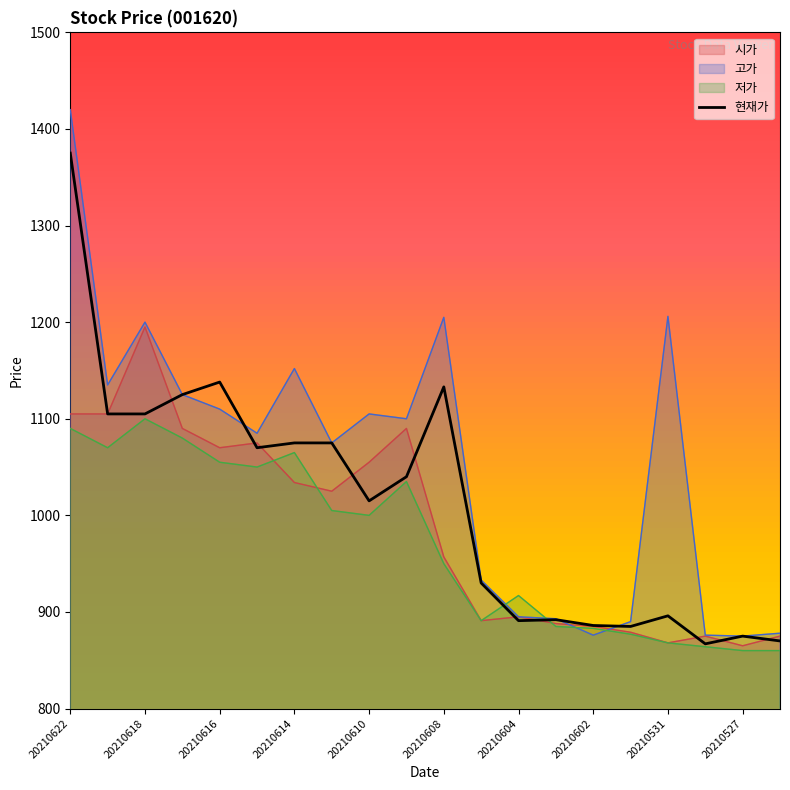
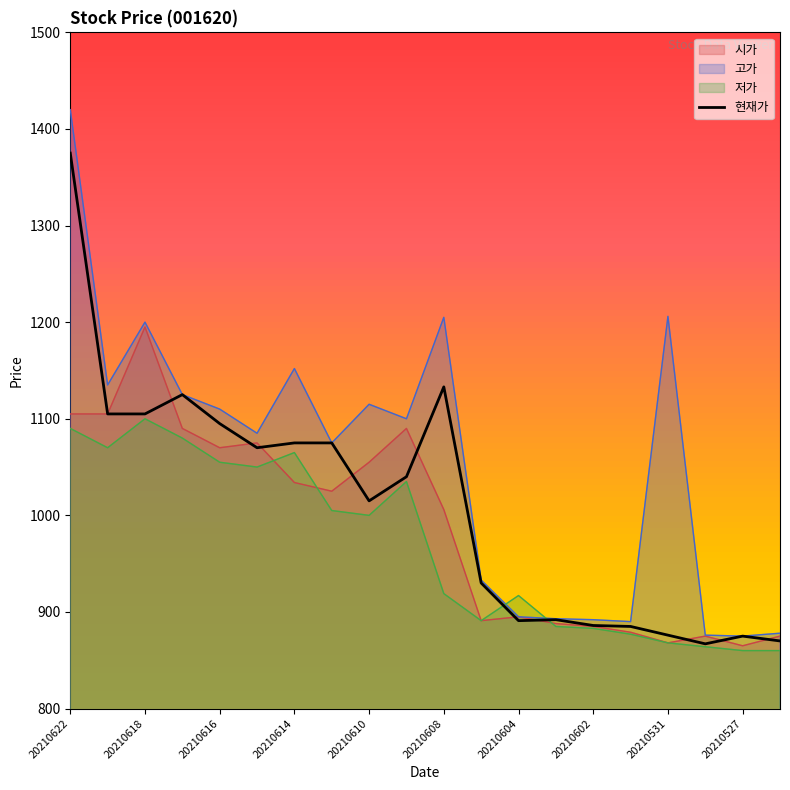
현재가, 20210616: 1140 -> 1100
고가, 20210610: 1110 -> 1120
시가, 20210608: 960 -> 1010
저가, 20210608: 950 -> 920
고가, 20210602: 880 -> 890
현재가, 20210531: 900 -> 880
